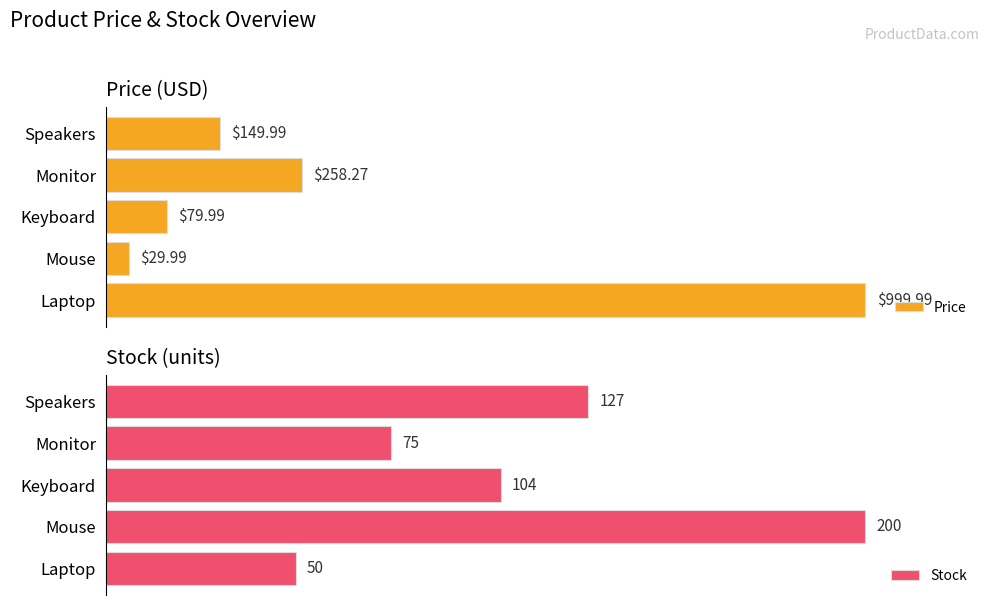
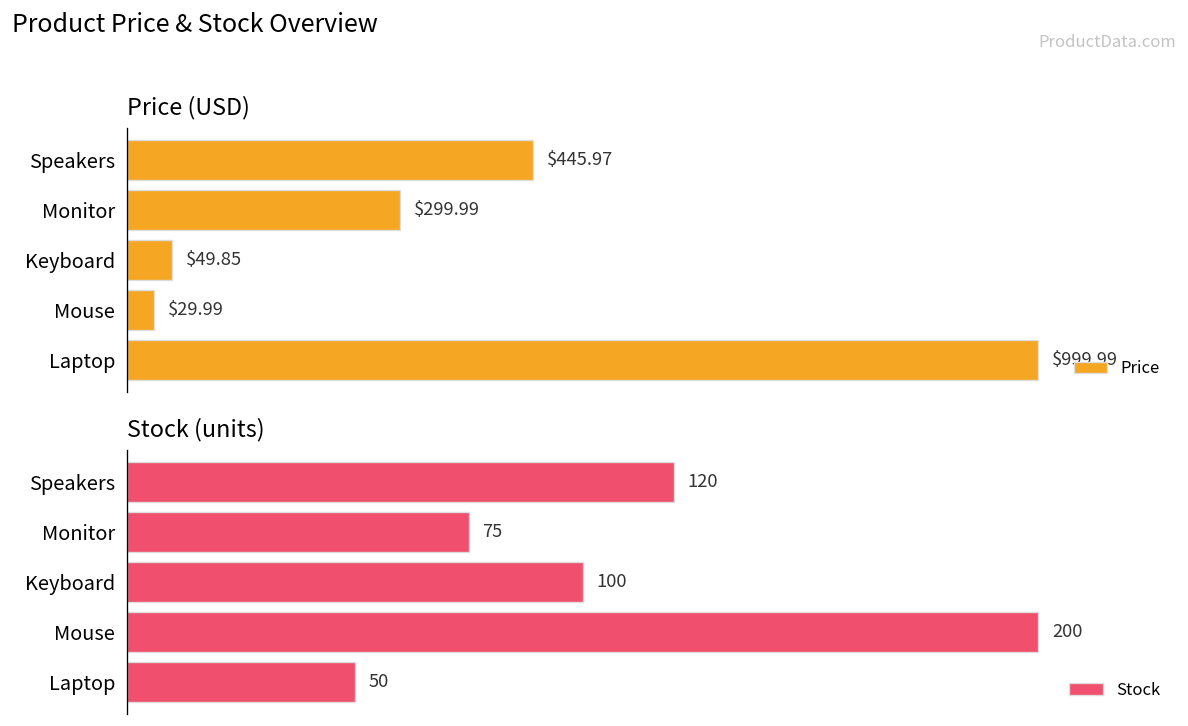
Price (USD), Speakers: $149.99 -> $445.97
Price (USD), Monitor: $258.27 -> $299.99
Price (USD), Keyboard: $79.99 -> $49.85
Stock (units), Speakers: 127 -> 120
Stock (units), Keyboard: 104 -> 100
